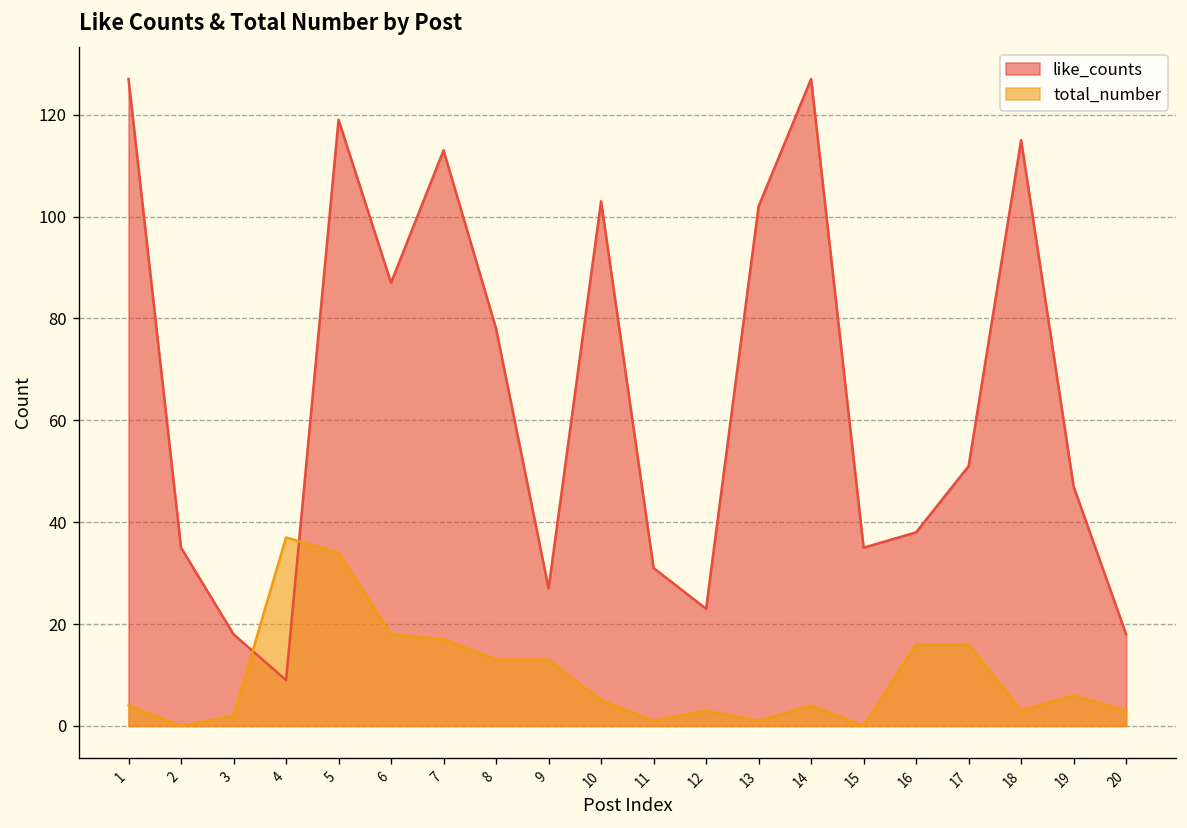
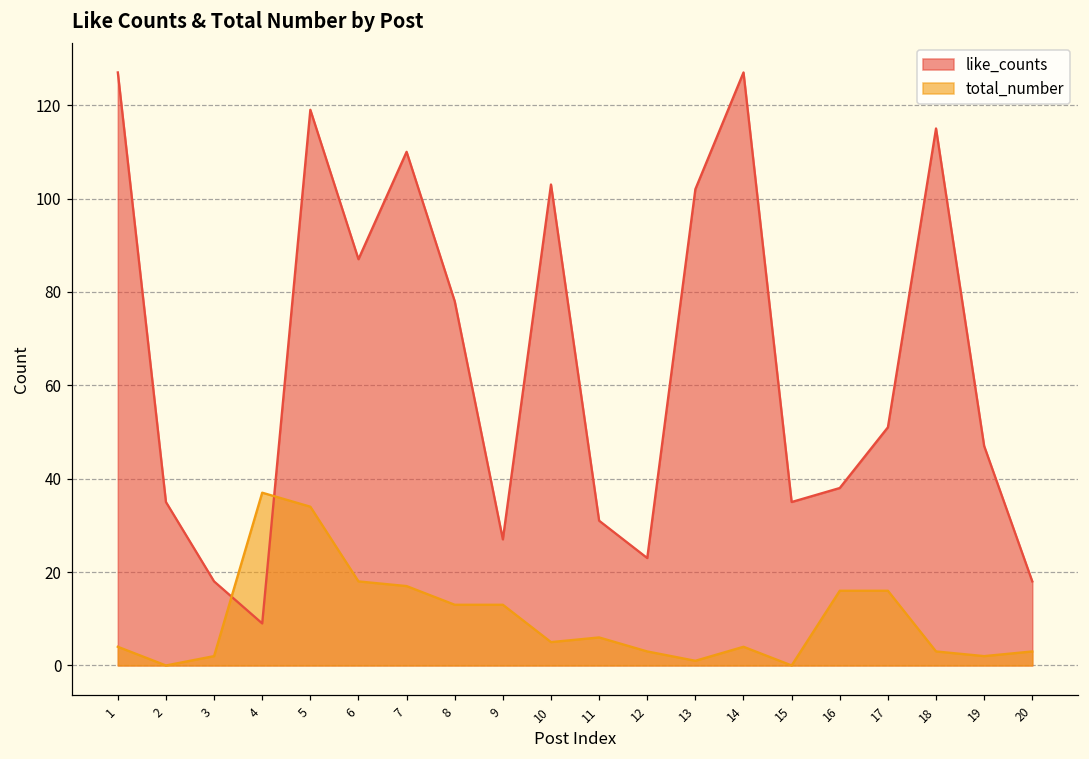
like_counts, 7: 113 -> 110
total_number, 11: 1 -> 6
total_number, 19: 6 -> 2
